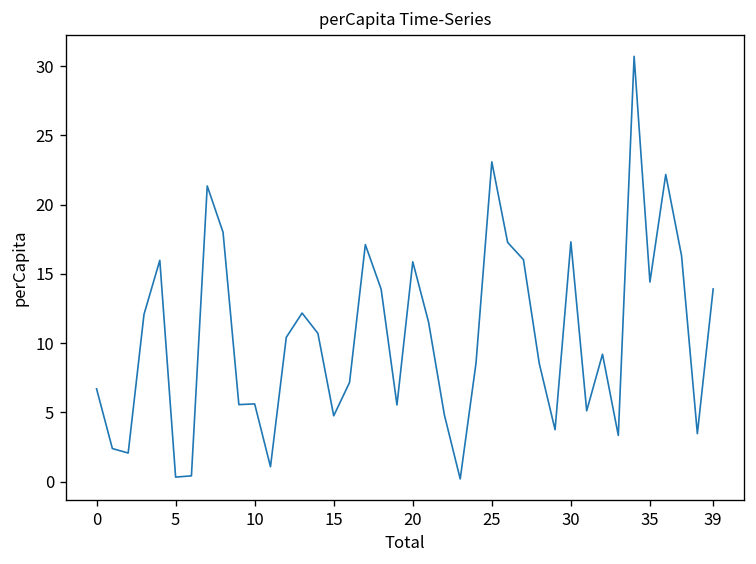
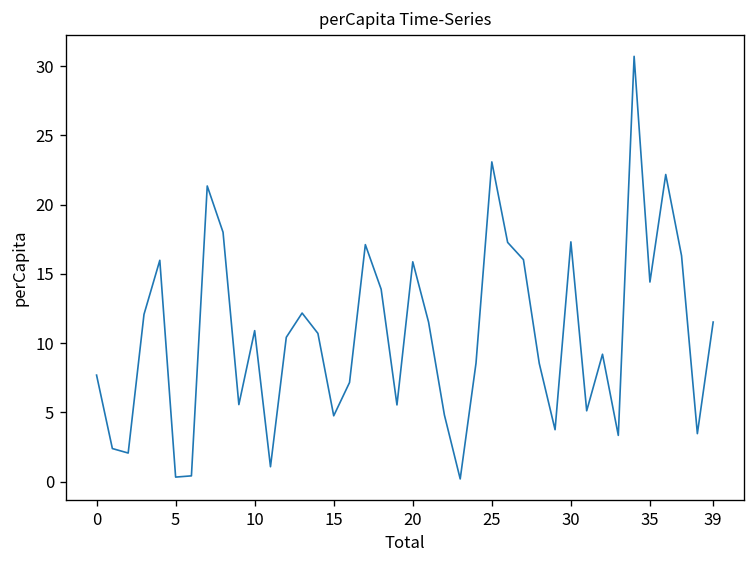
0: 6.7 -> 7.7
10: 5.6 -> 10.9
39: 13.9 -> 11.5
